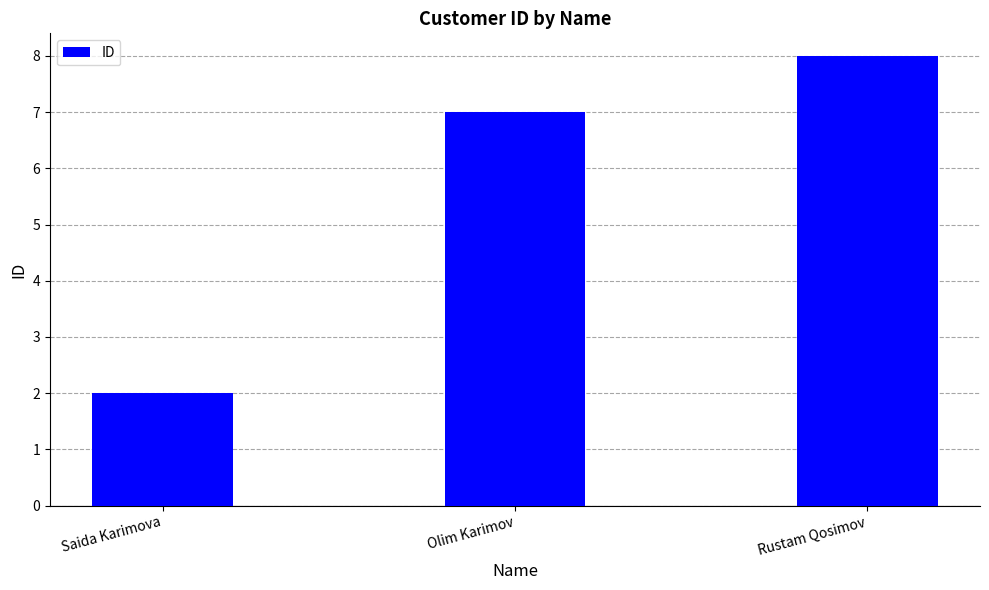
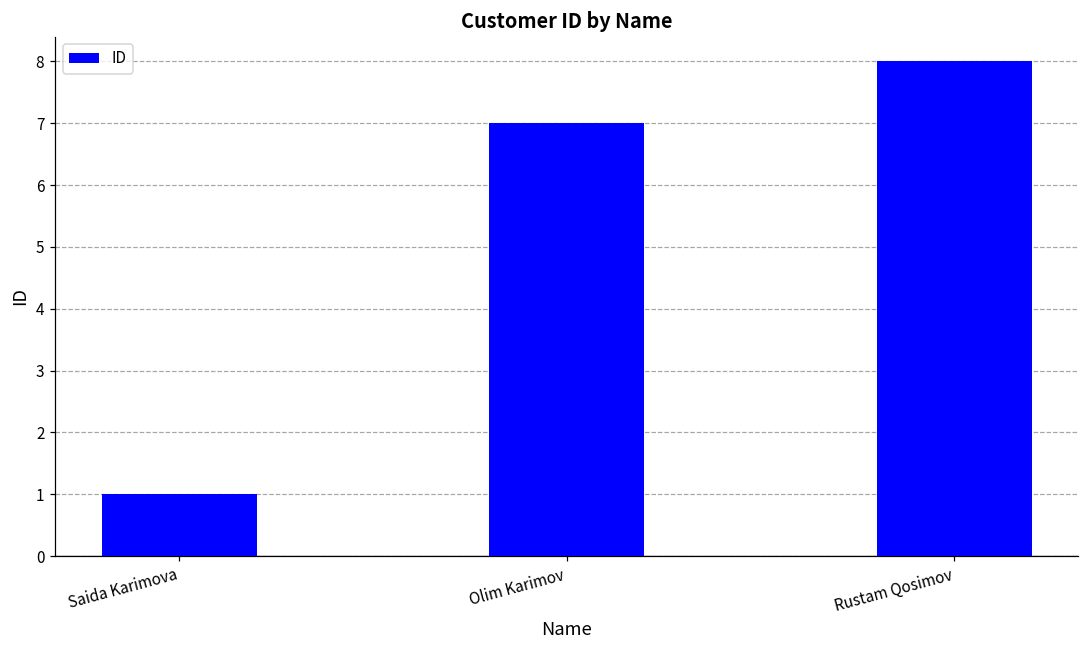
Saida Karimova: 2 -> 1
